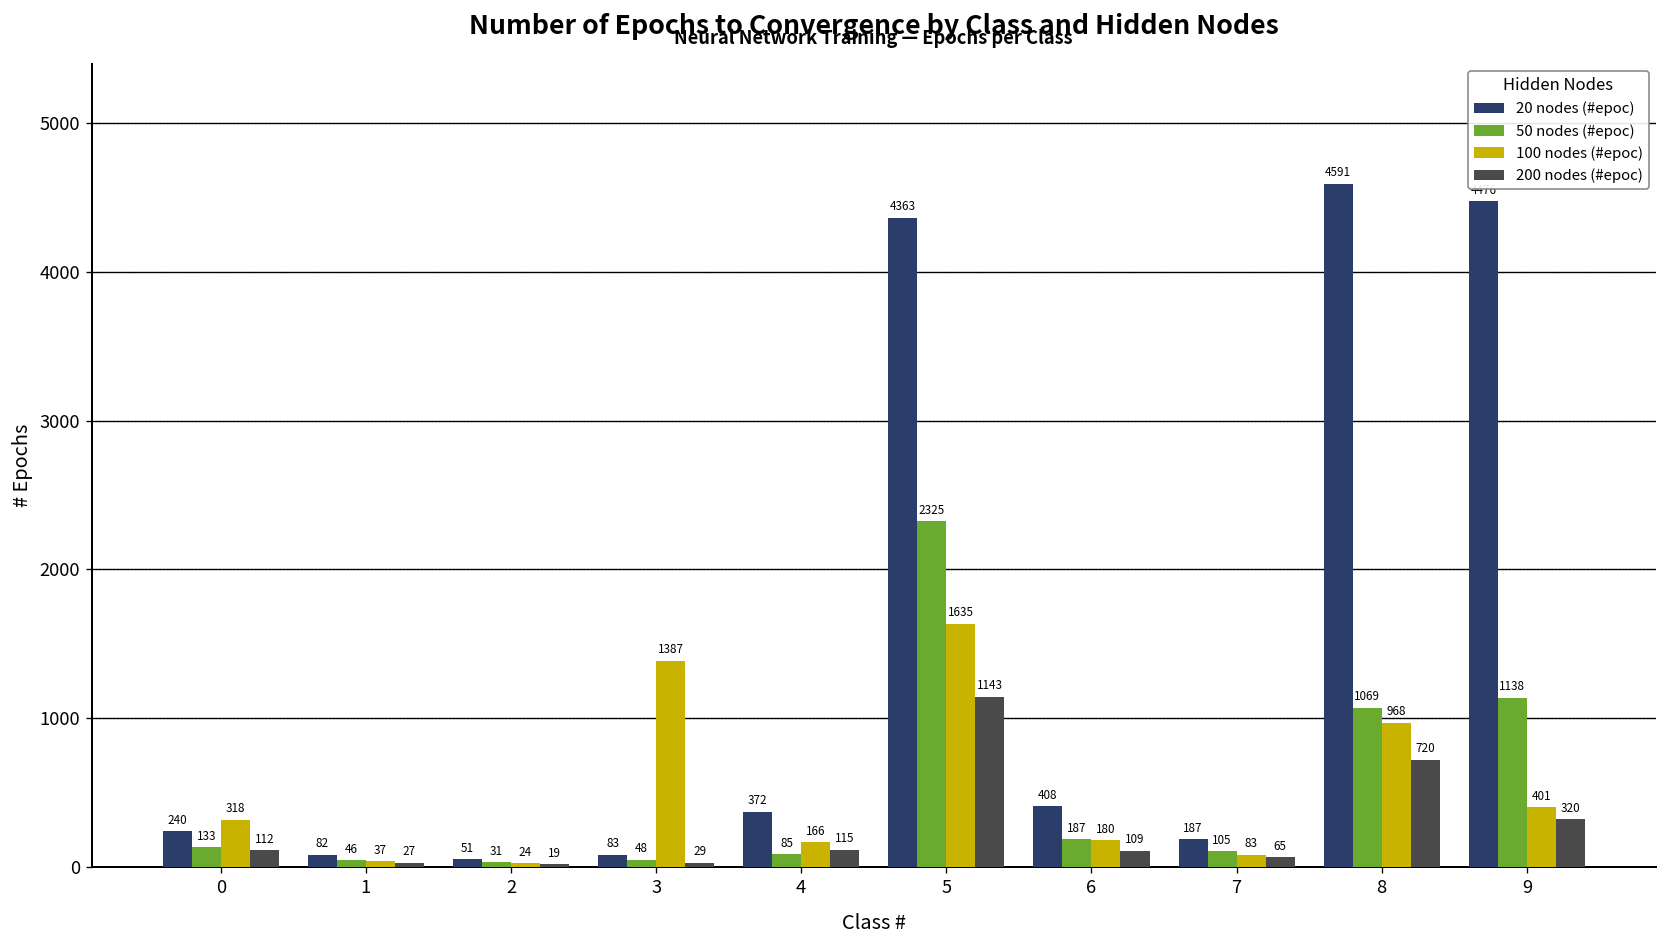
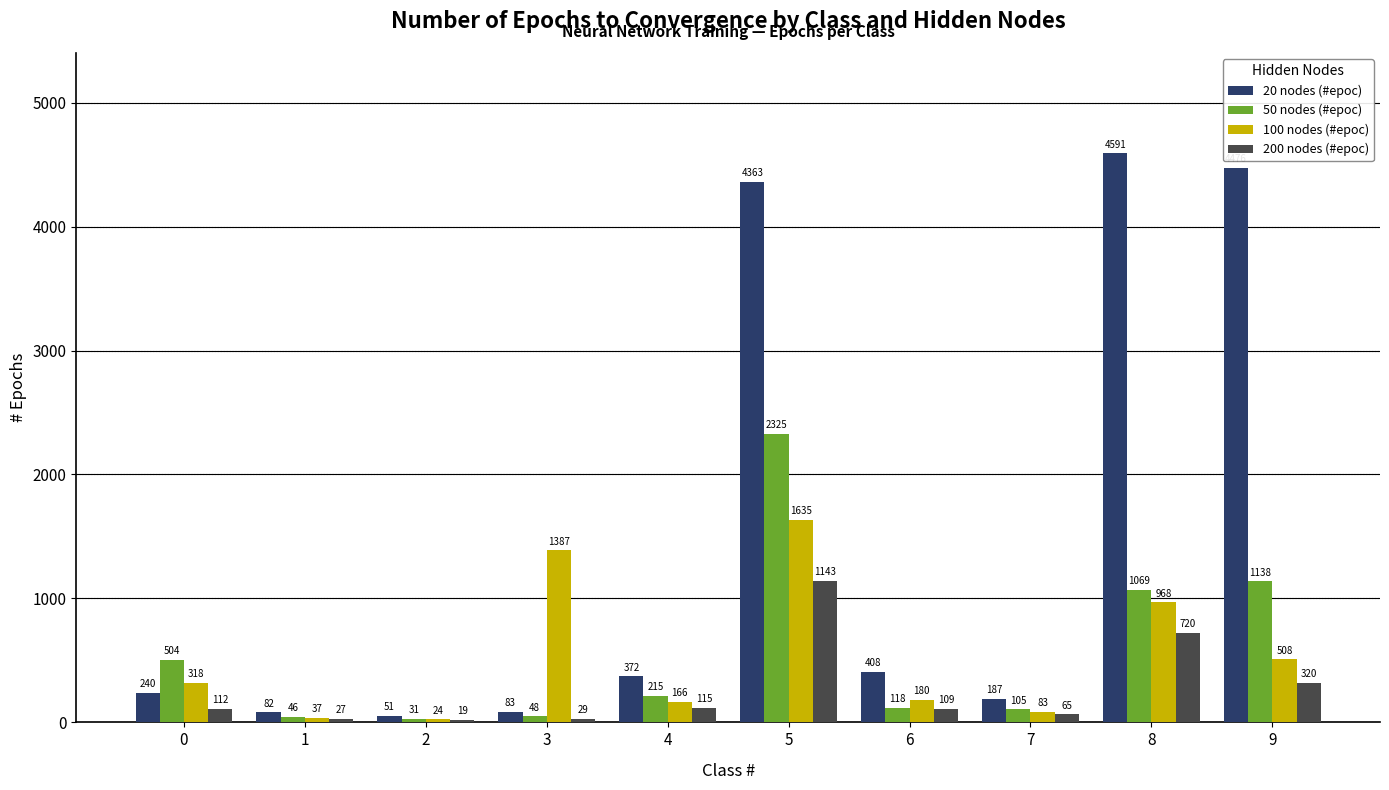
50 nodes (#epoc), 0: 133 -> 504
50 nodes (#epoc), 4: 85 -> 215
50 nodes (#epoc), 6: 187 -> 118
100 nodes (#epoc), 9: 401 -> 508
